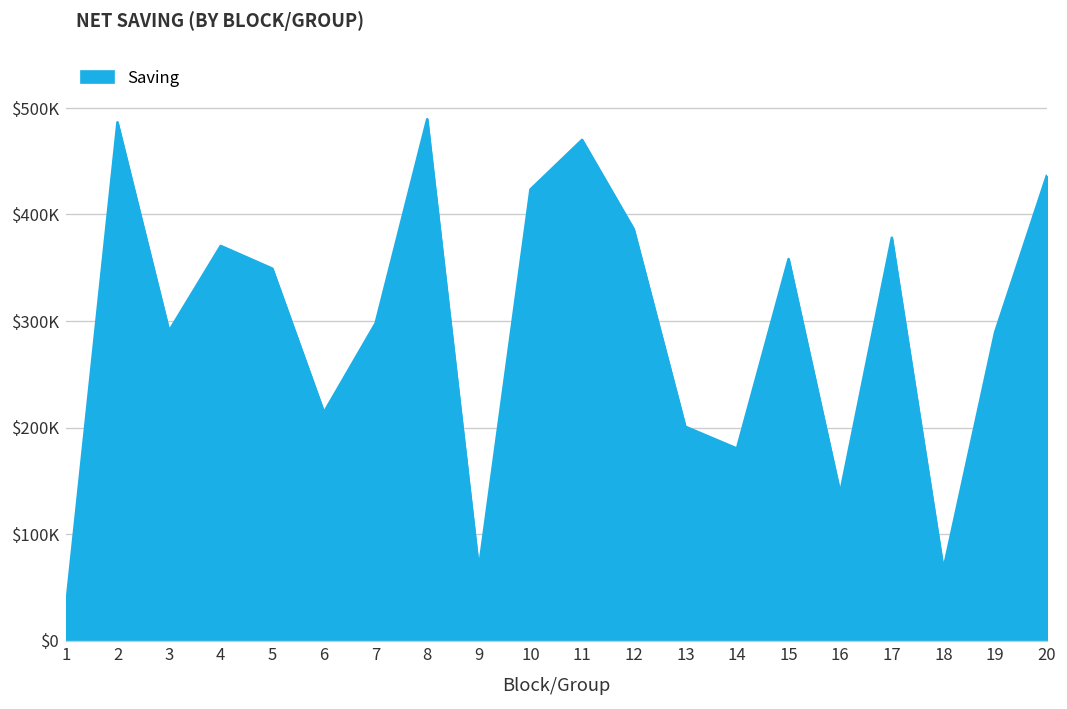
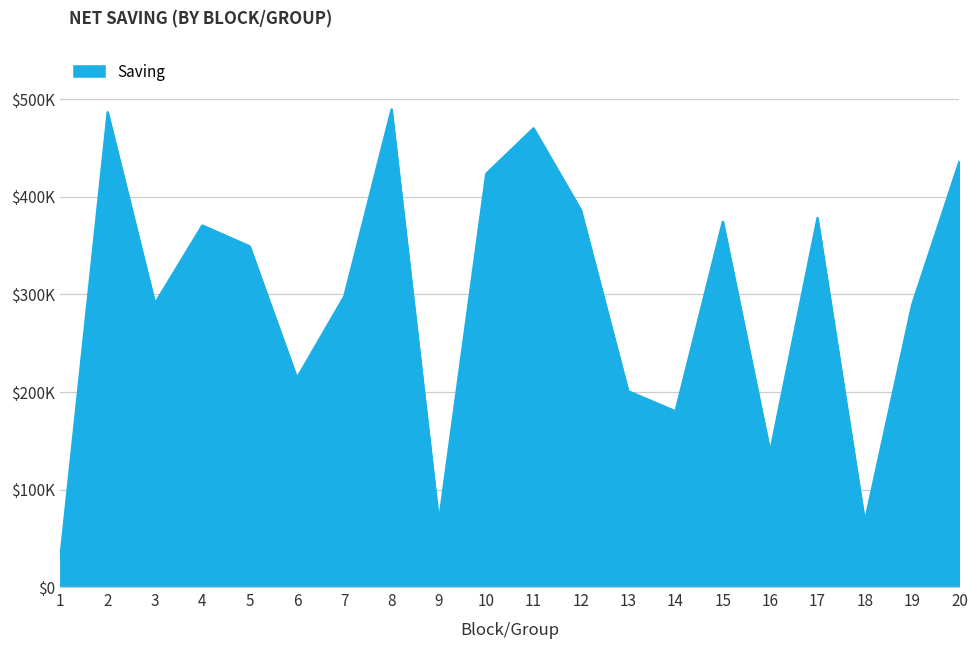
15: $360000 -> $370000
